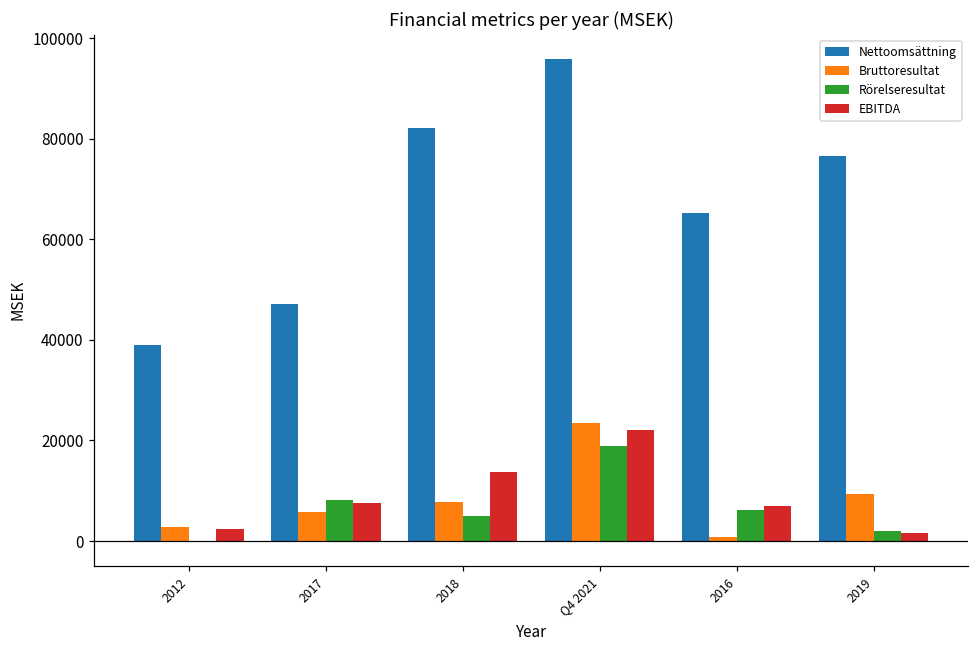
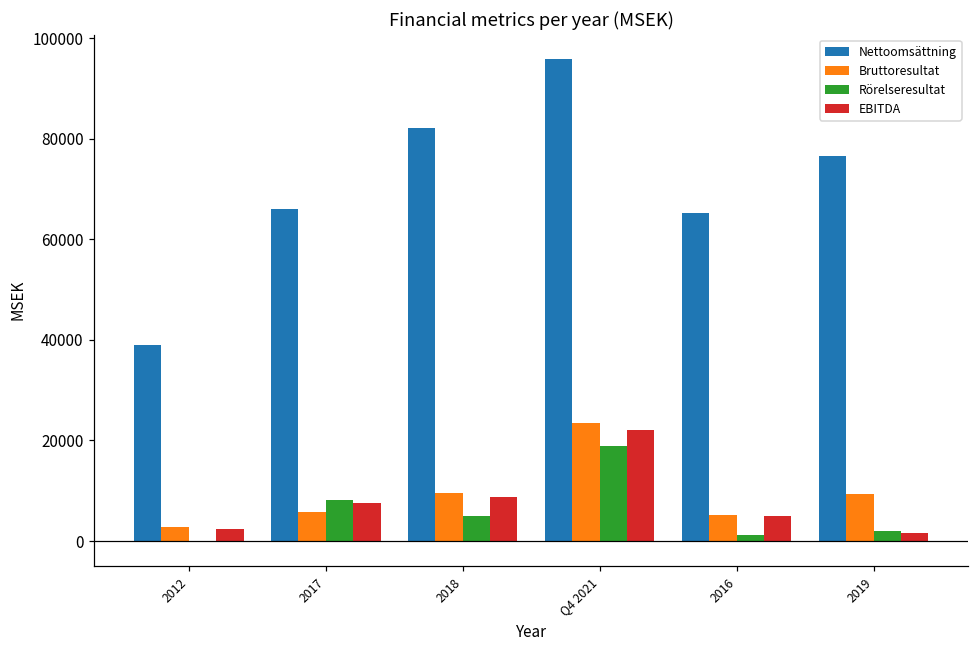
Nettoomsättning, 2017: 47000 -> 66000
Bruttoresultat, 2018: 8000 -> 10000
EBITDA, 2018: 14000 -> 9000
Bruttoresultat, 2016: 1000 -> 5000
Rörelseresultat, 2016: 6000 -> 1000
EBITDA, 2016: 7000 -> 5000
